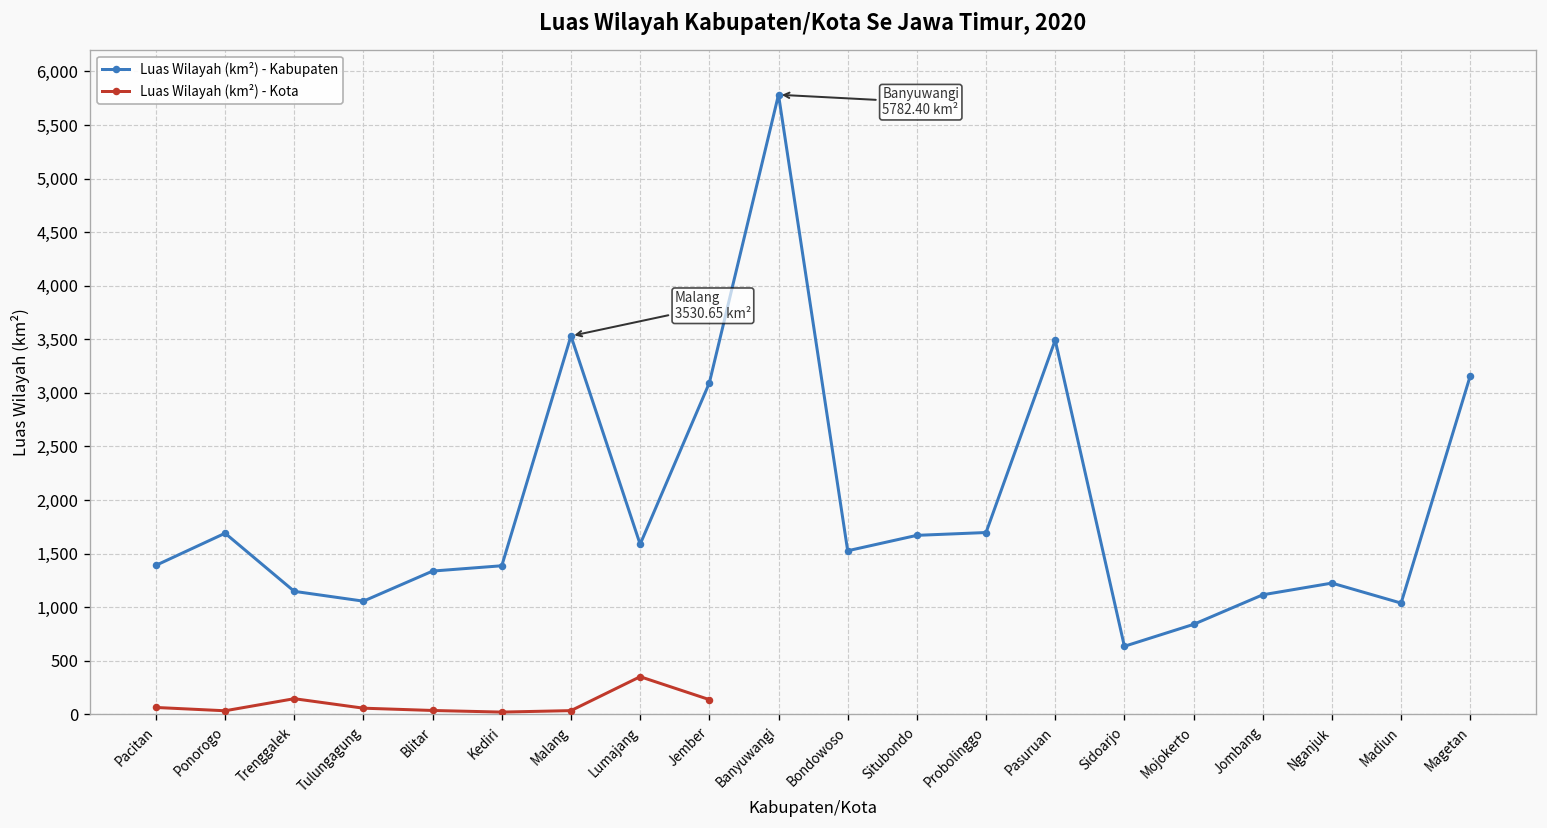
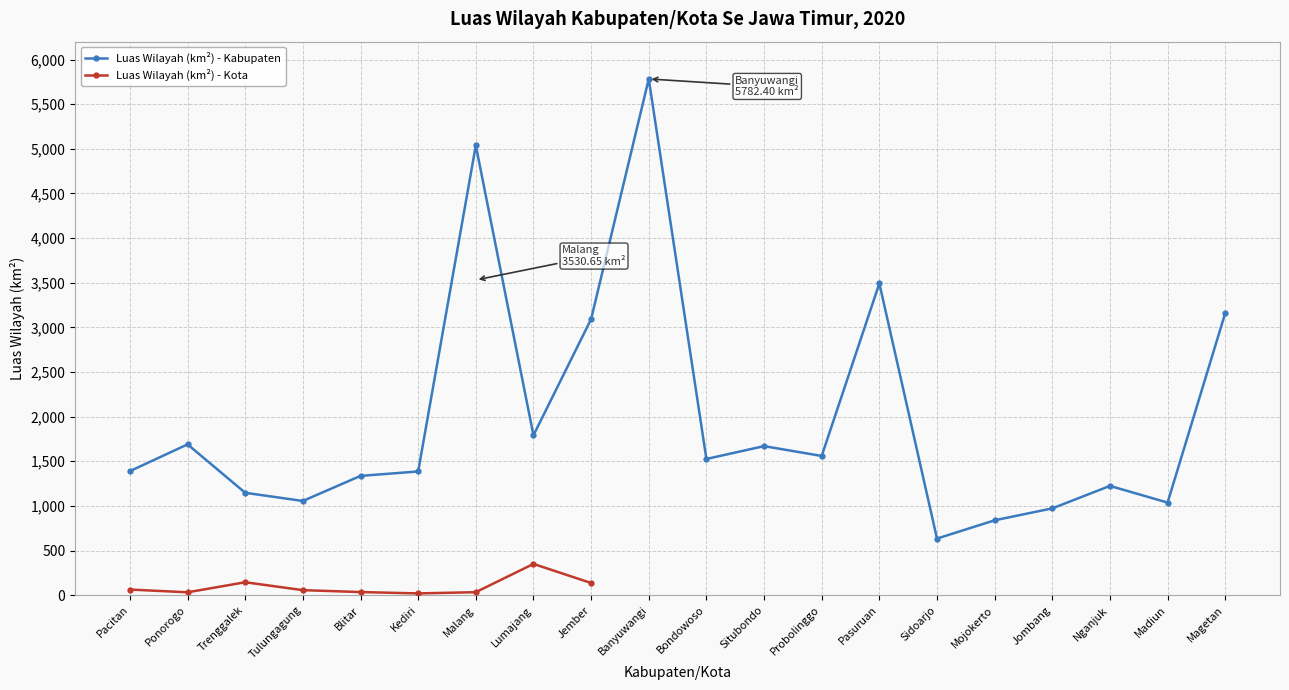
Luas Wilayah (km²) - Kabupaten, Malang: 3,500 -> 5,000
Luas Wilayah (km²) - Kabupaten, Lumajang: 1,600 -> 1,800
Luas Wilayah (km²) - Kabupaten, Probolinggo: 1,700 -> 1,600
Luas Wilayah (km²) - Kabupaten, Jombang: 1,100 -> 1,000
